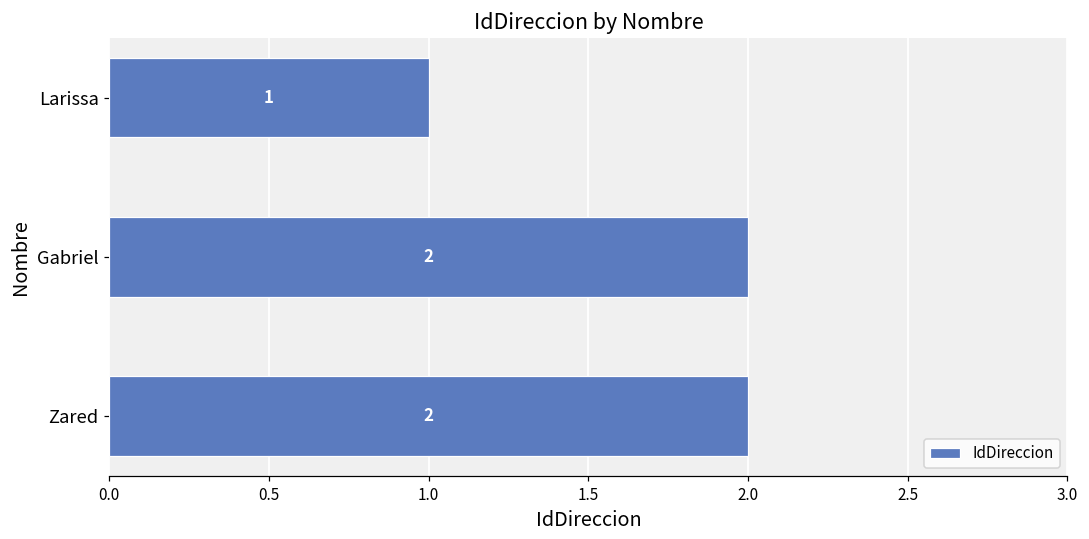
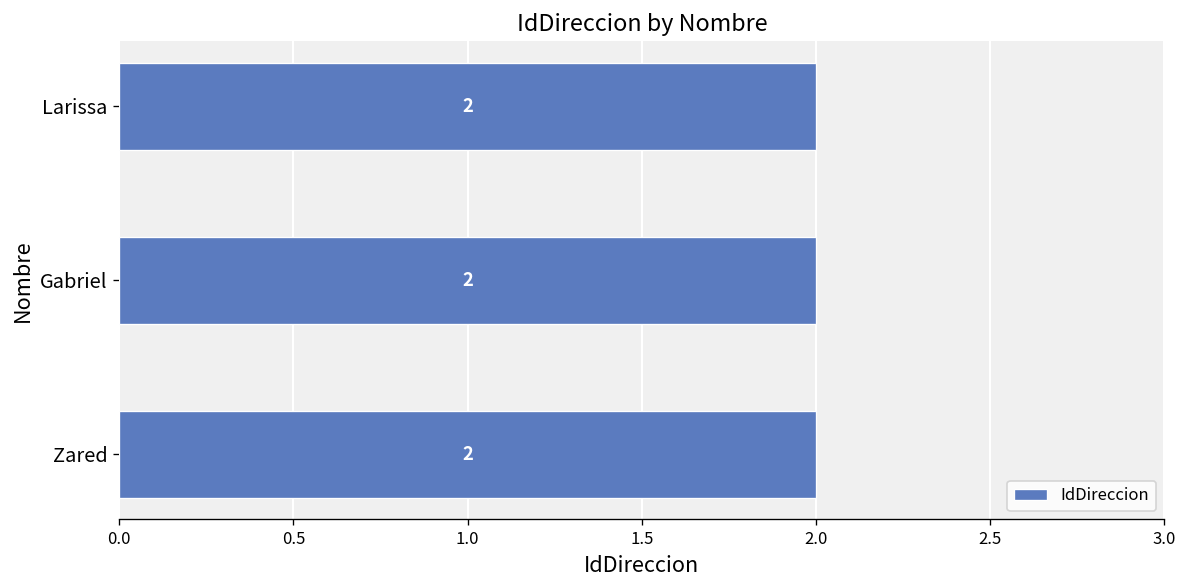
Larissa: 1 -> 2
